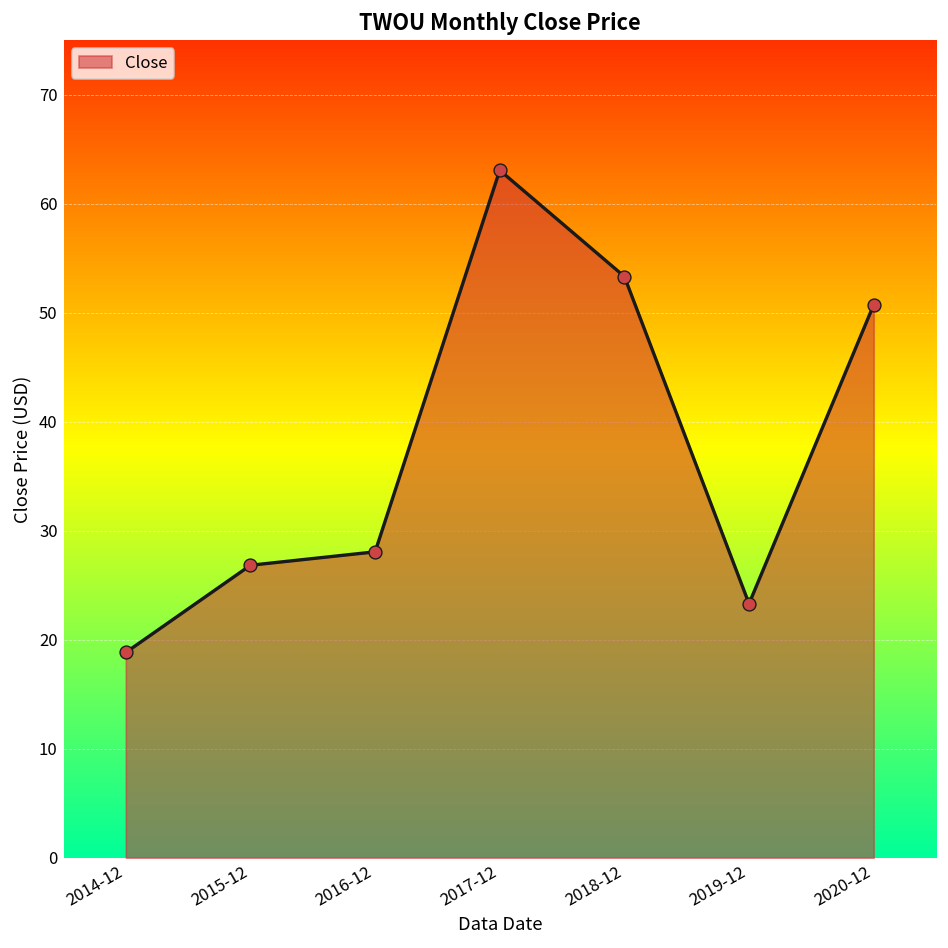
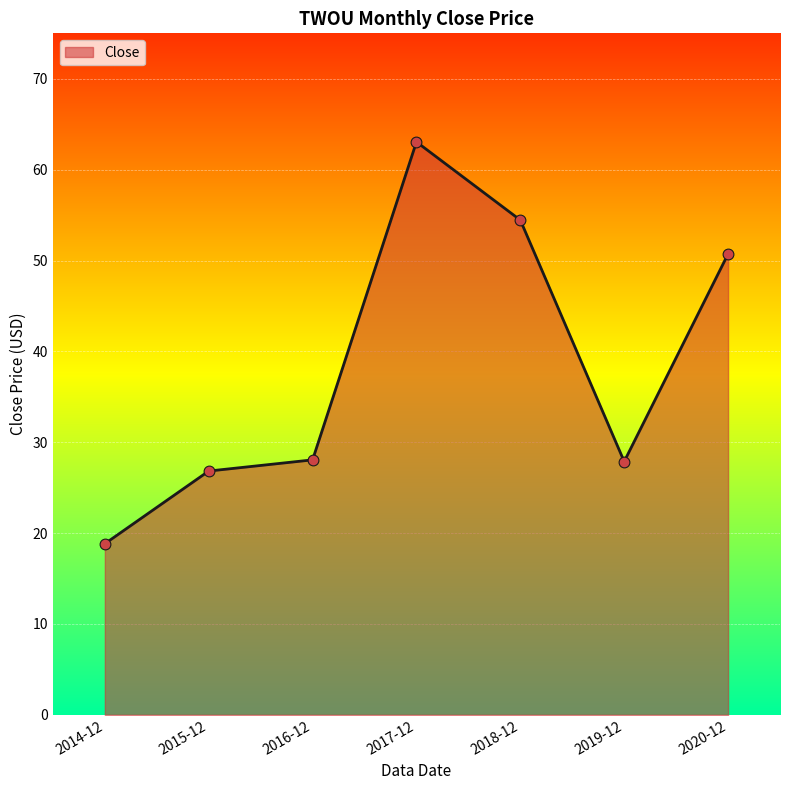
2018-12: 53 -> 54
2019-12: 23 -> 28
